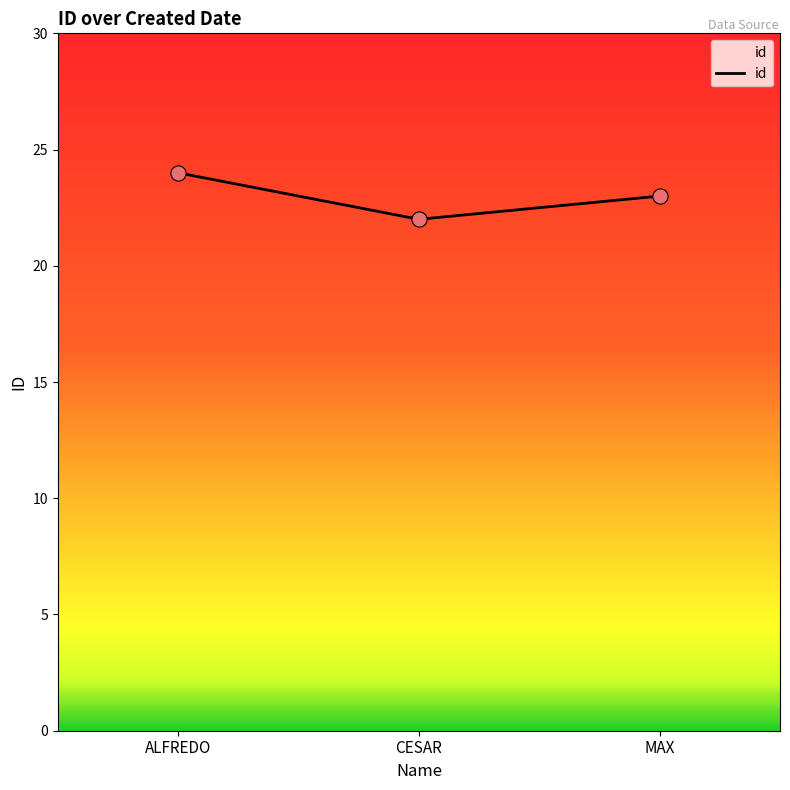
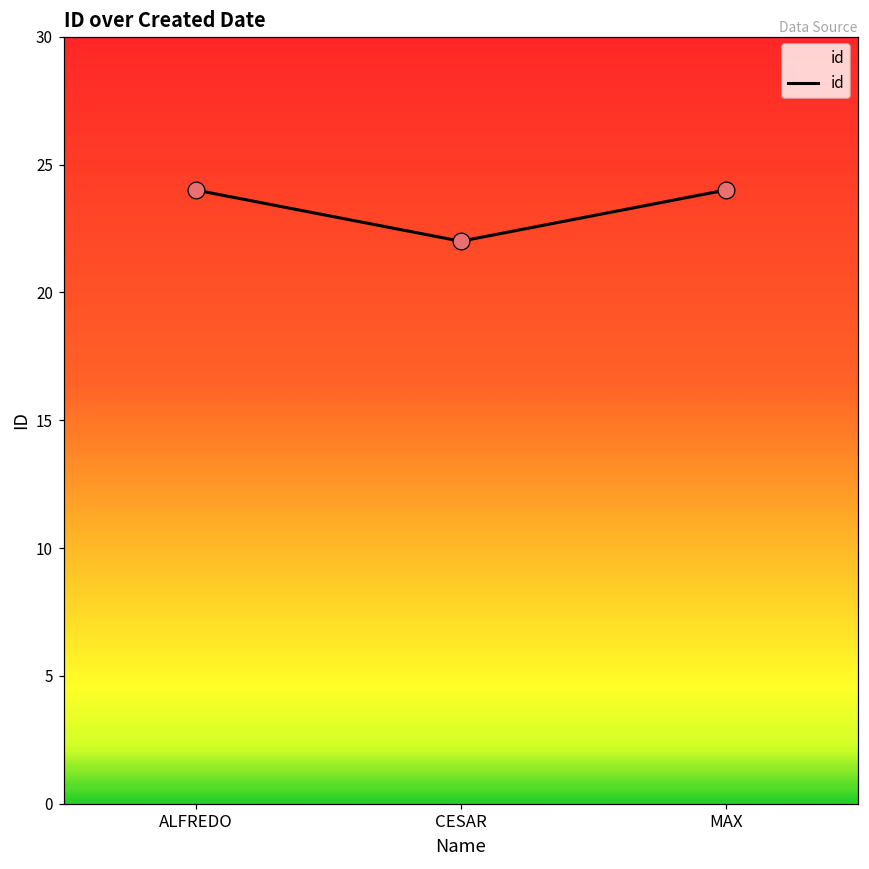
MAX: 23 -> 24
